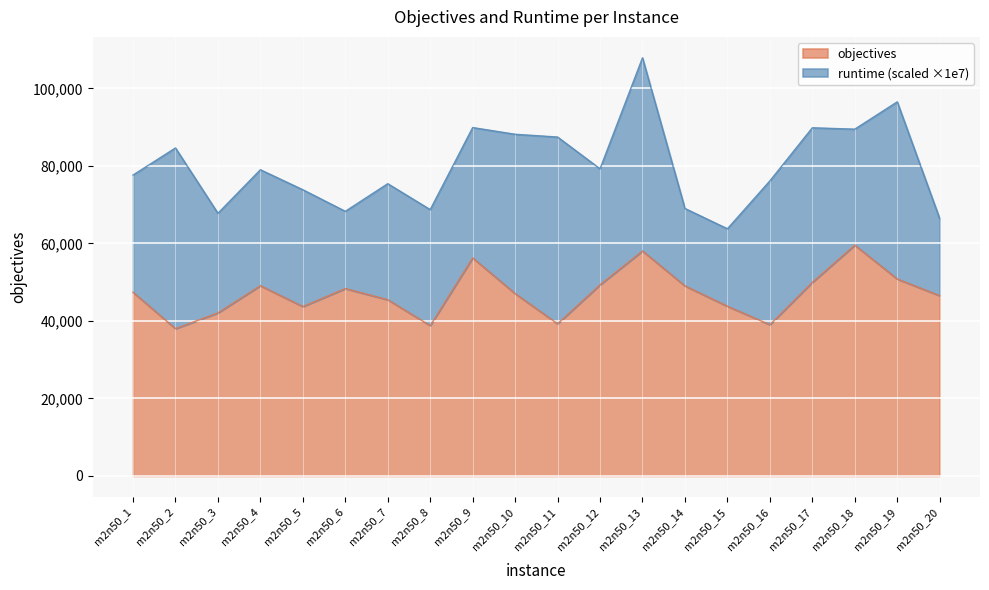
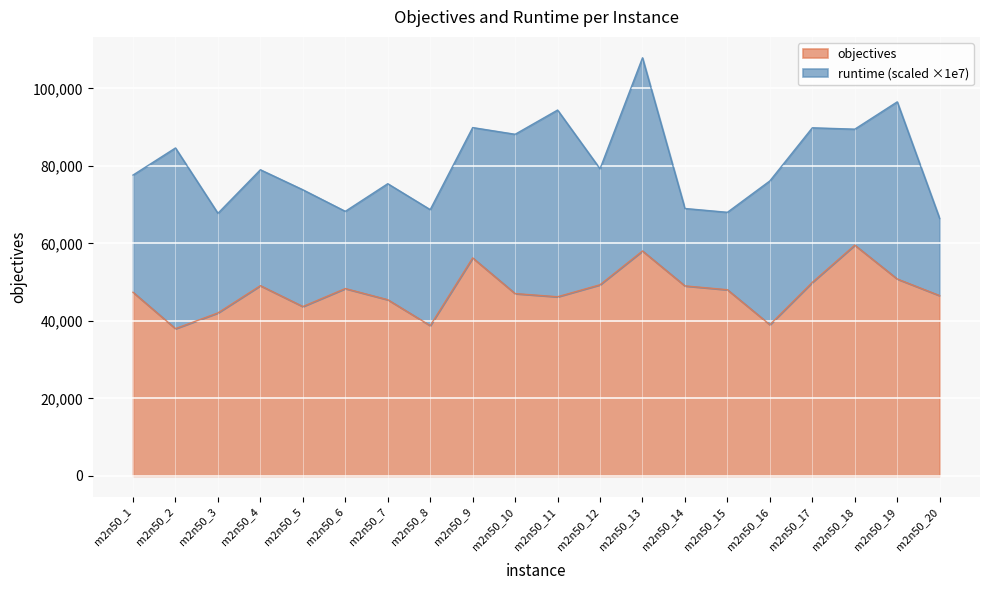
objectives, m2n50_11: 39,000 -> 46,000
objectives, m2n50_15: 44,000 -> 48,000
